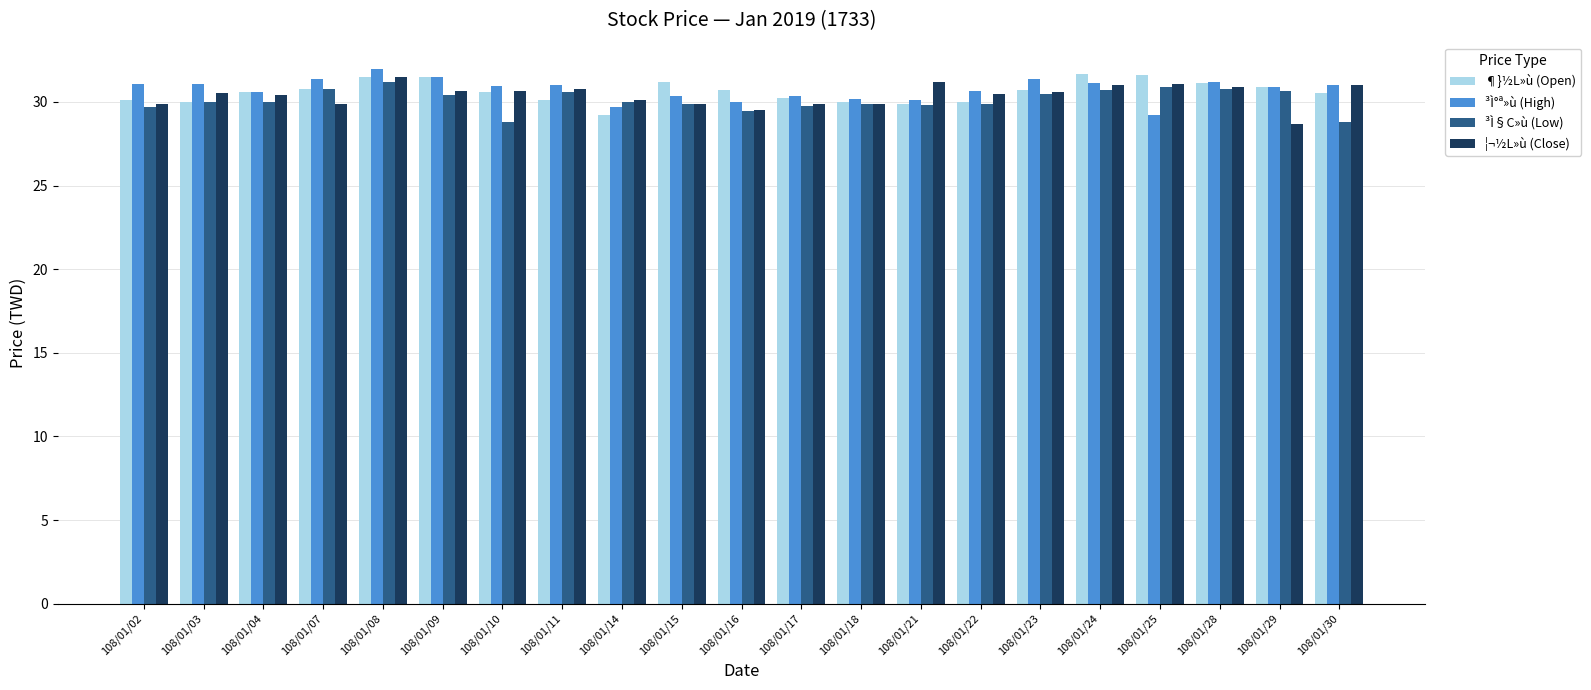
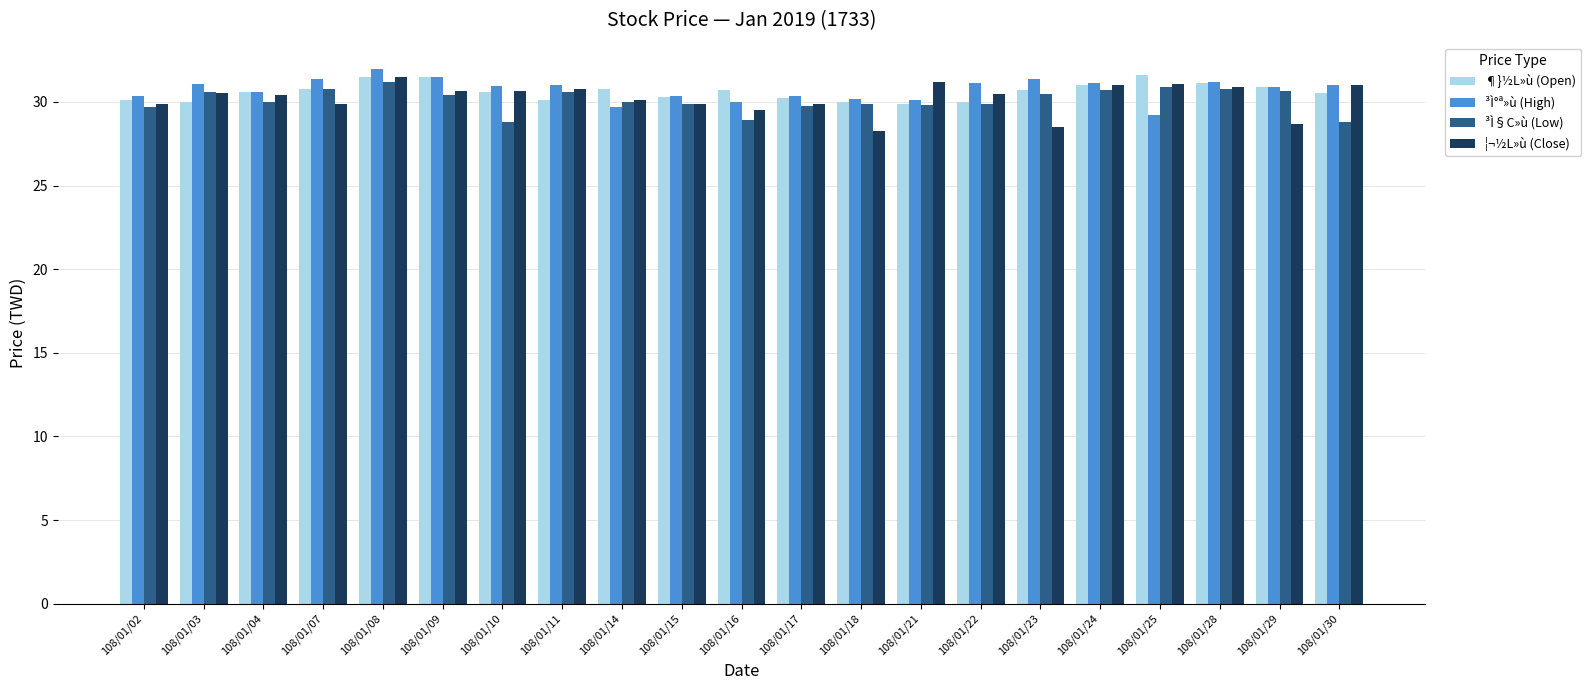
³Ì°ª»ù (High), 108/01/02: 31.1 -> 30.4
³Ì§C»ù (Low), 108/01/03: 30.0 -> 30.6
¶}½L»ù (Open), 108/01/14: 29.2 -> 30.8
¶}½L»ù (Open), 108/01/15: 31.2 -> 30.3
³Ì§C»ù (Low), 108/01/16: 29.5 -> 29.0
¦¬½L»ù (Close), 108/01/18: 29.9 -> 28.3
³Ì°ª»ù (High), 108/01/22: 30.7 -> 31.2
¦¬½L»ù (Close), 108/01/23: 30.6 -> 28.5
¶}½L»ù (Open), 108/01/24: 31.7 -> 31.0
